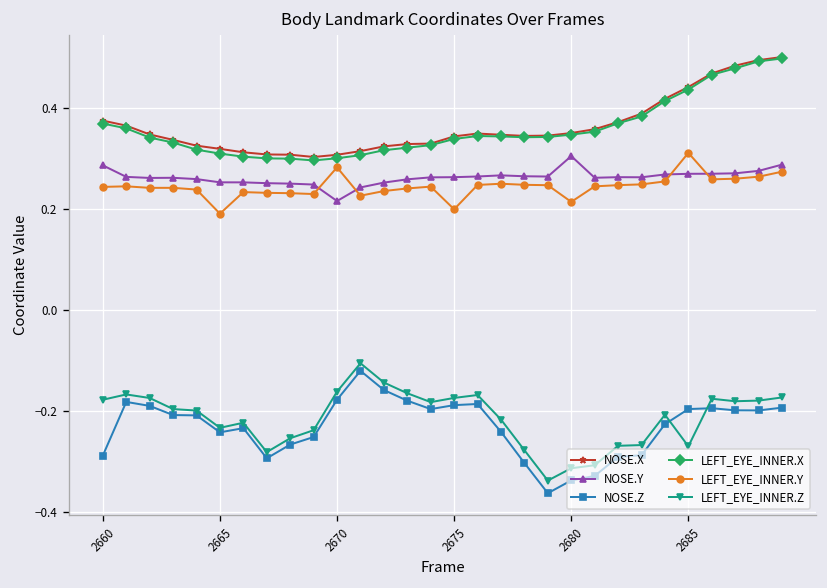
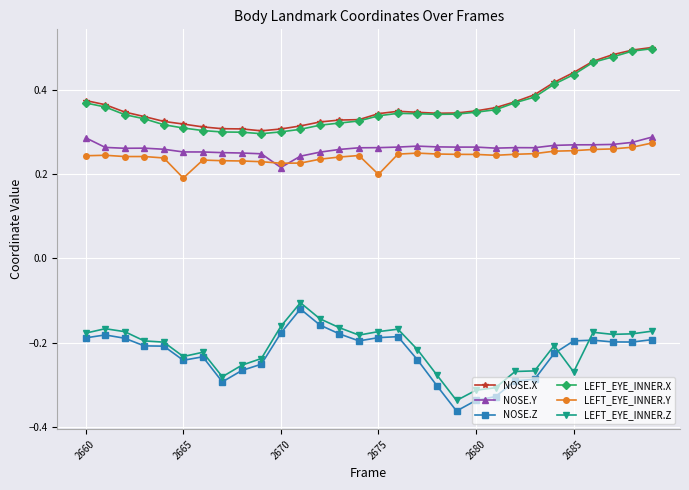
NOSE.Z, 2660: -0.29 -> -0.19
LEFT_EYE_INNER.Y, 2670: 0.28 -> 0.23
NOSE.Y, 2680: 0.30 -> 0.26
LEFT_EYE_INNER.Y, 2680: 0.21 -> 0.25
LEFT_EYE_INNER.Y, 2685: 0.31 -> 0.26
